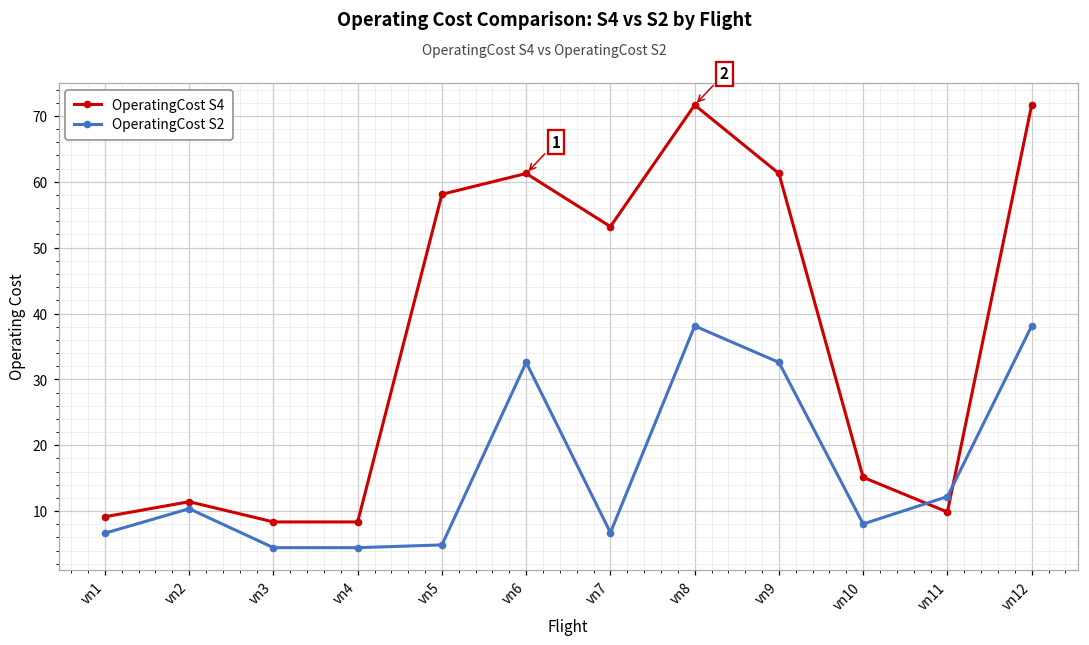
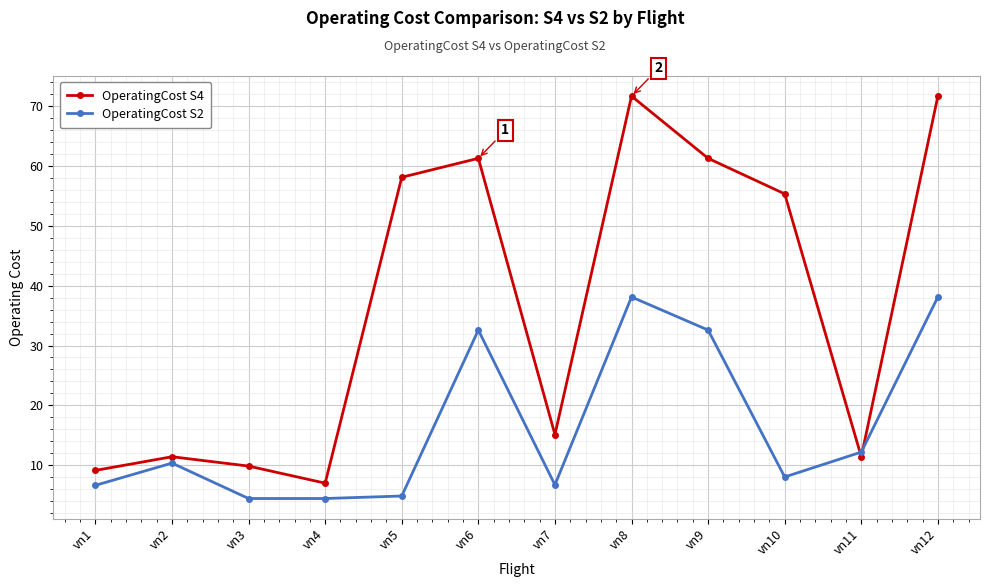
OperatingCost S4, vn3: 8 -> 10
OperatingCost S4, vn4: 8 -> 7
OperatingCost S4, vn7: 53 -> 15
OperatingCost S4, vn10: 15 -> 55
OperatingCost S4, vn11: 10 -> 11
